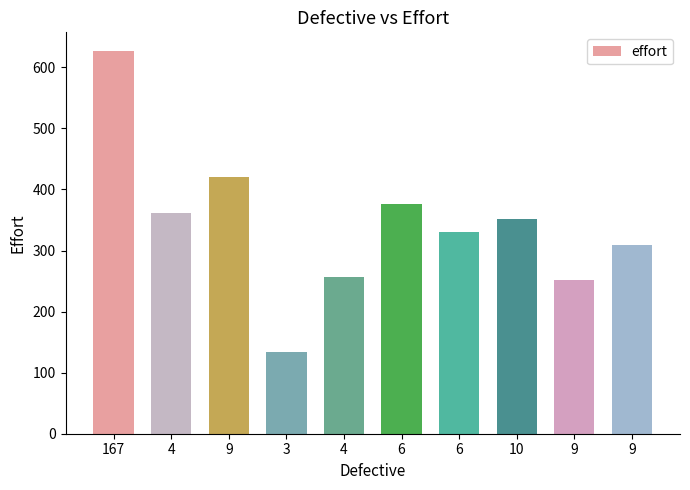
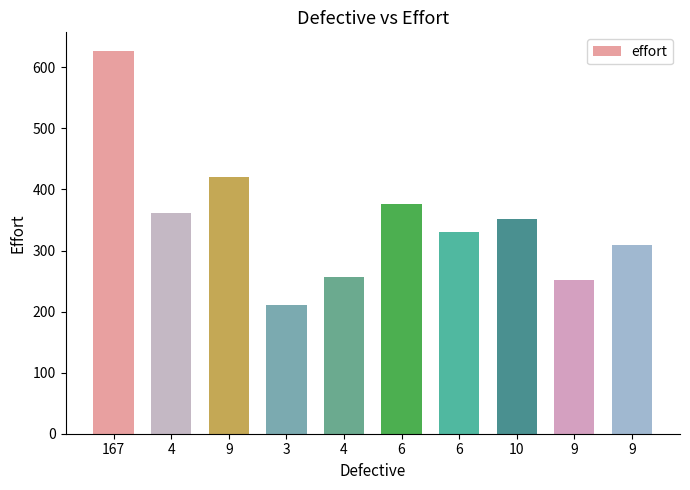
3: 130 -> 210
